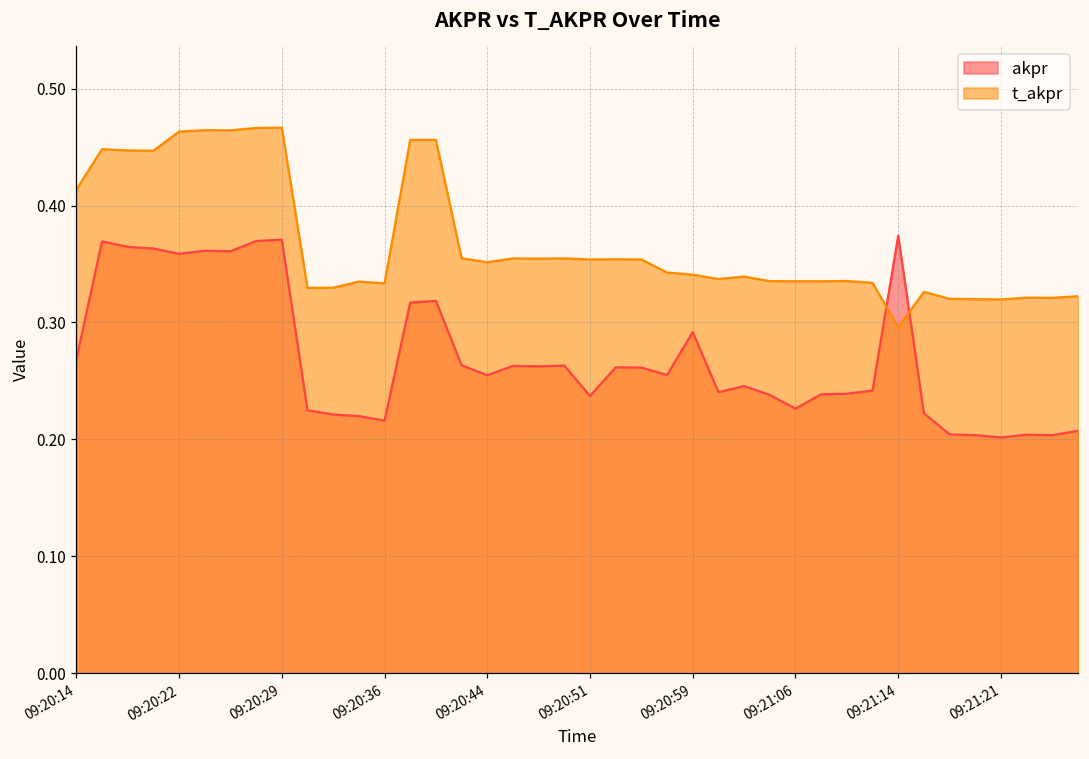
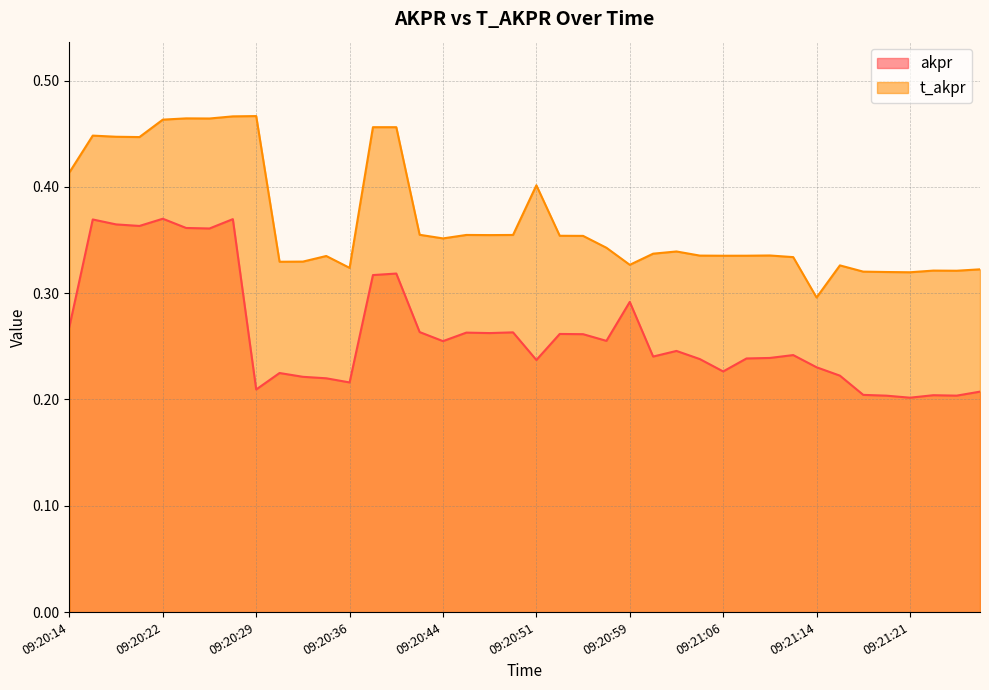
akpr, 09:20:22: 0.359 -> 0.370
akpr, 09:20:29: 0.371 -> 0.209
t_akpr, 09:20:36: 0.333 -> 0.324
t_akpr, 09:20:51: 0.354 -> 0.401
t_akpr, 09:20:59: 0.341 -> 0.327
akpr, 09:21:14: 0.374 -> 0.230
